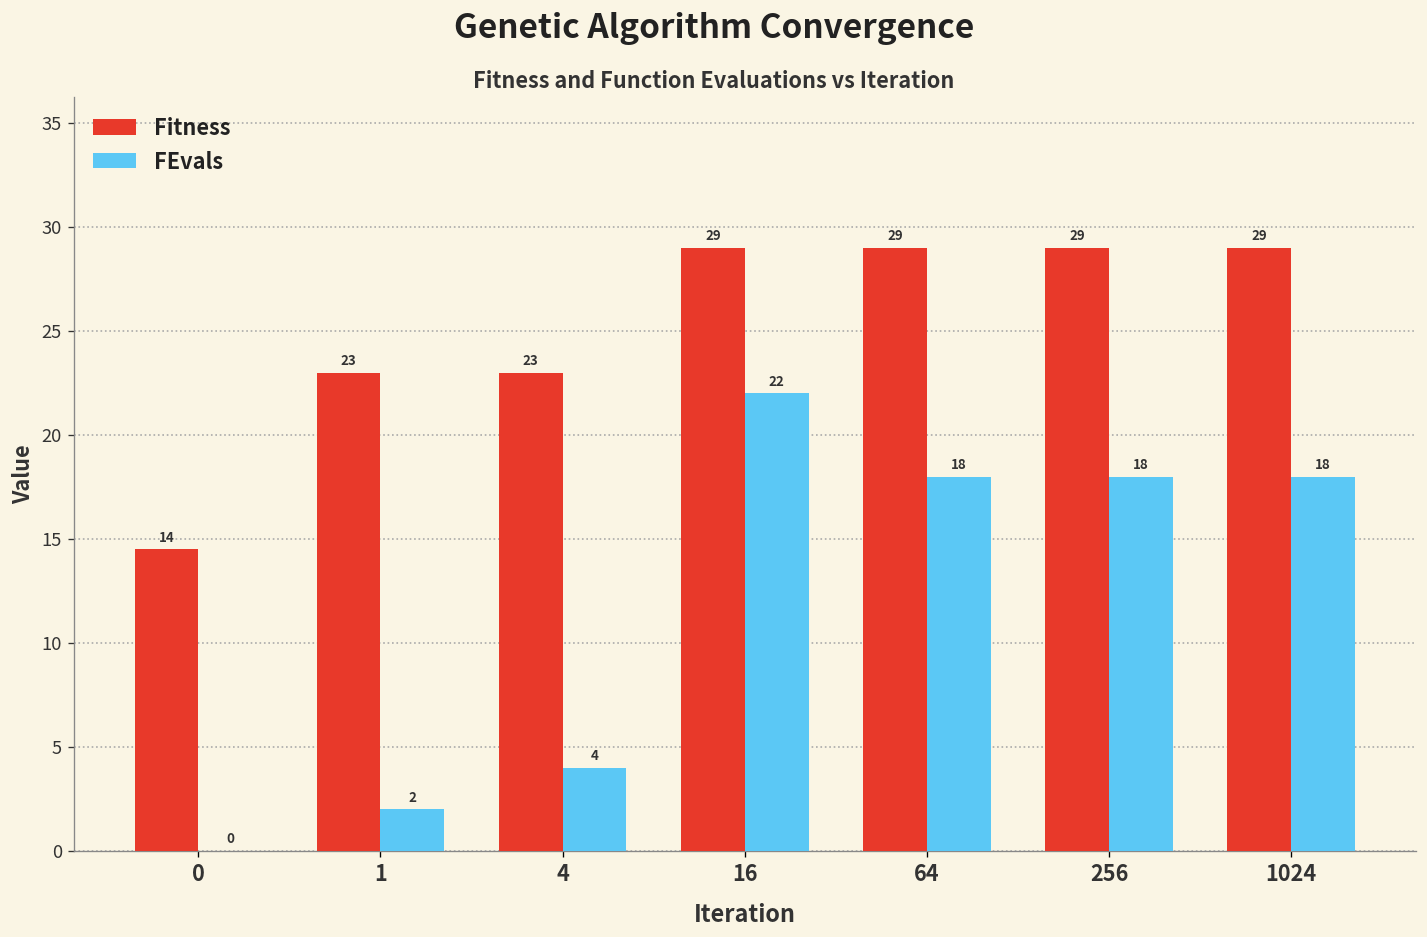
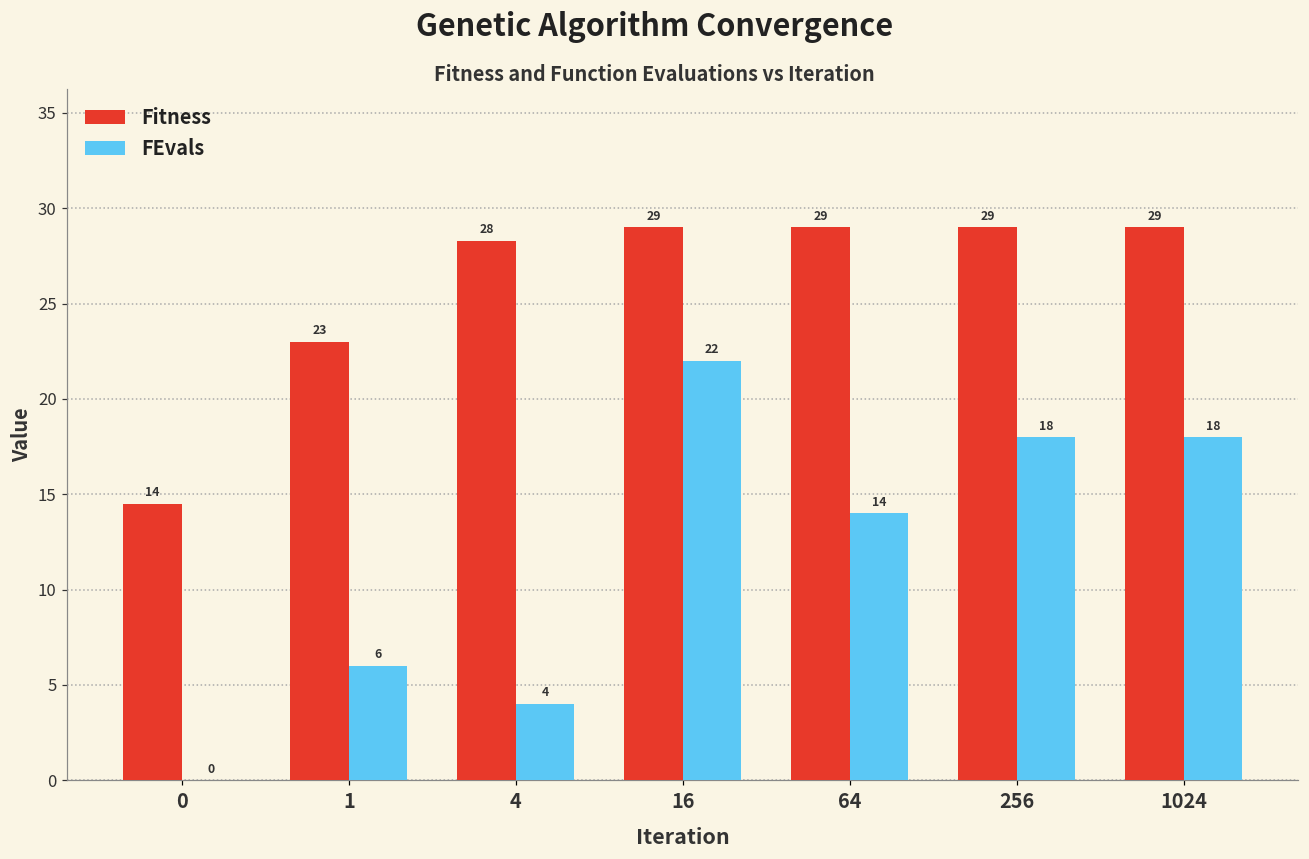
FEvals, 1: 2 -> 6
Fitness, 4: 23 -> 28
FEvals, 64: 18 -> 14
